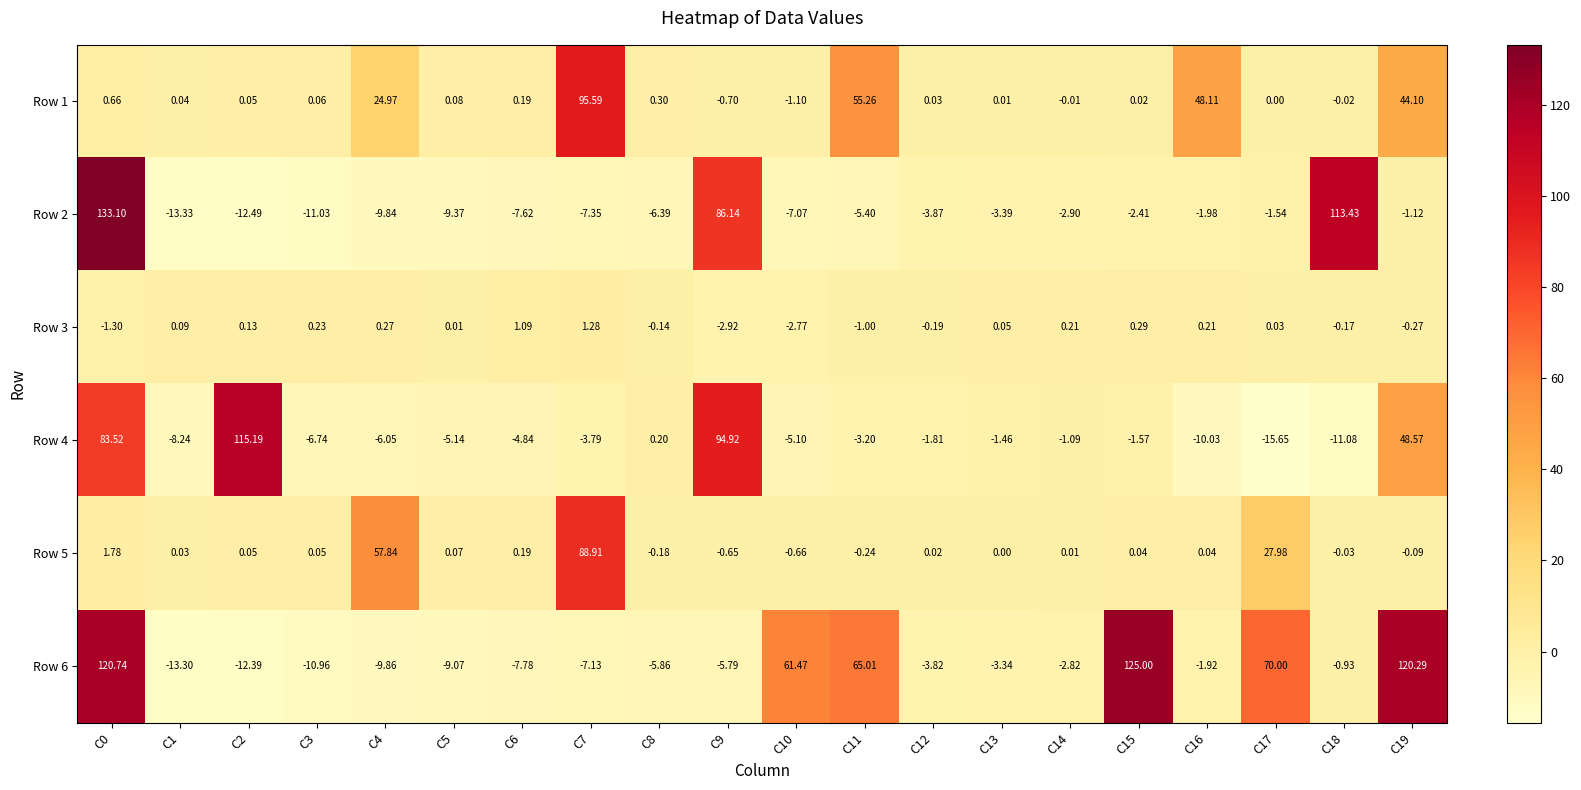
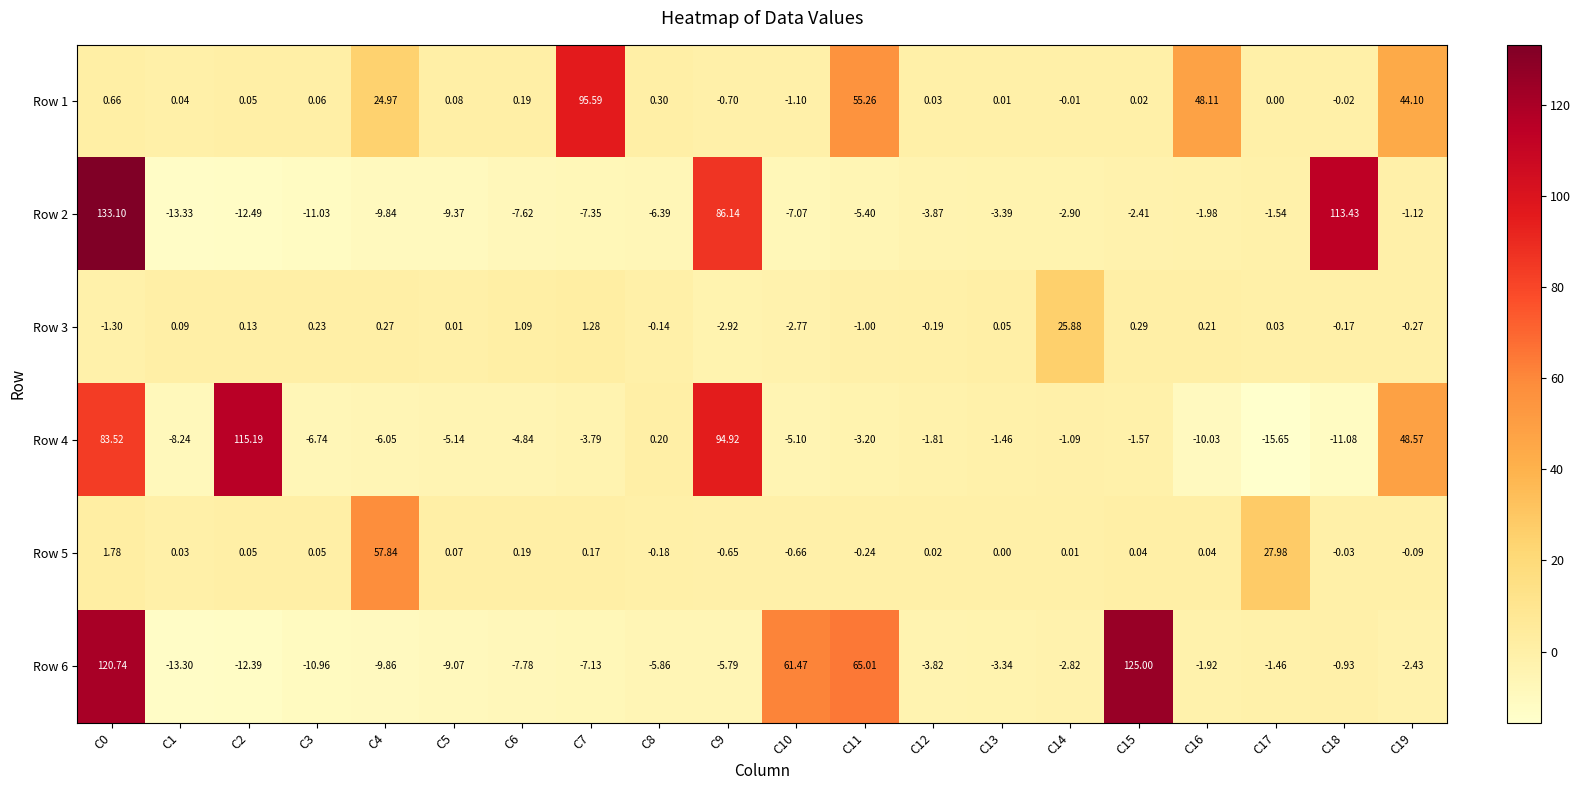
Row 3, C14: 0.21 -> 25.88
Row 5, C7: 88.91 -> 0.17
Row 6, C17: 70.00 -> -1.46
Row 6, C19: 120.29 -> -2.43
